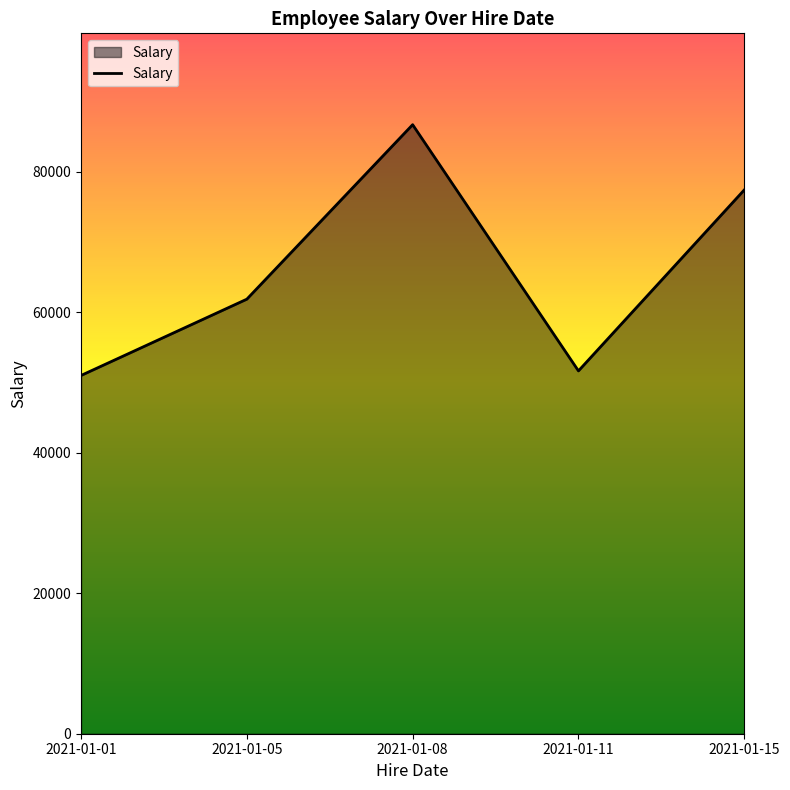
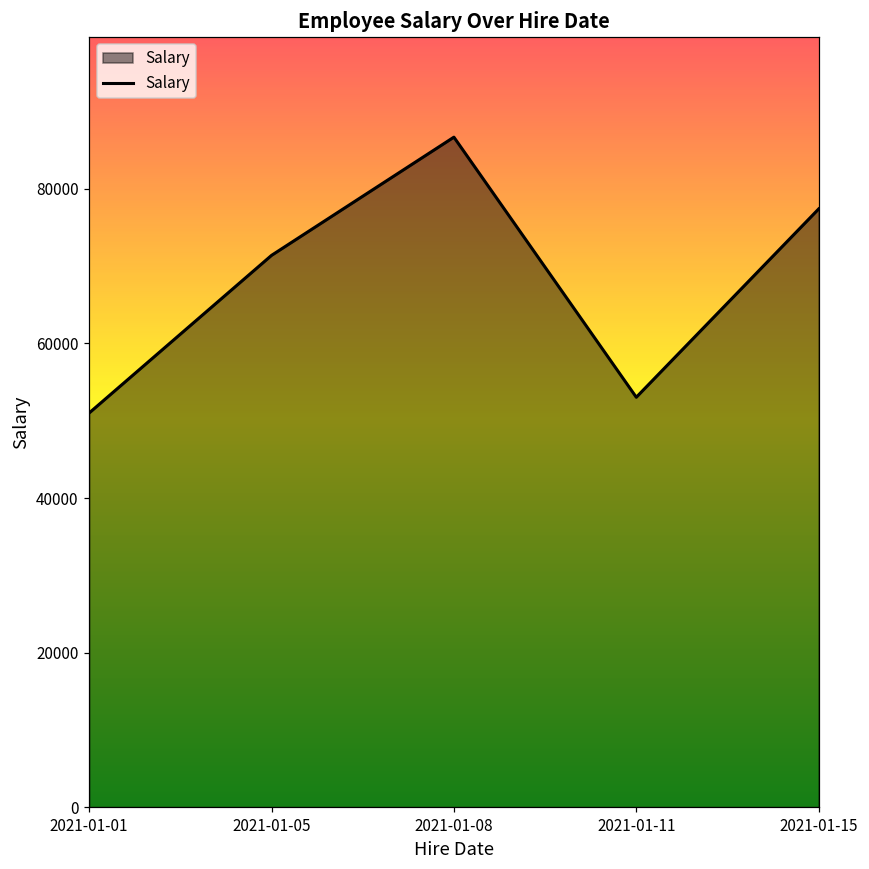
2021-01-05: 62000 -> 71000
2021-01-11: 52000 -> 53000
